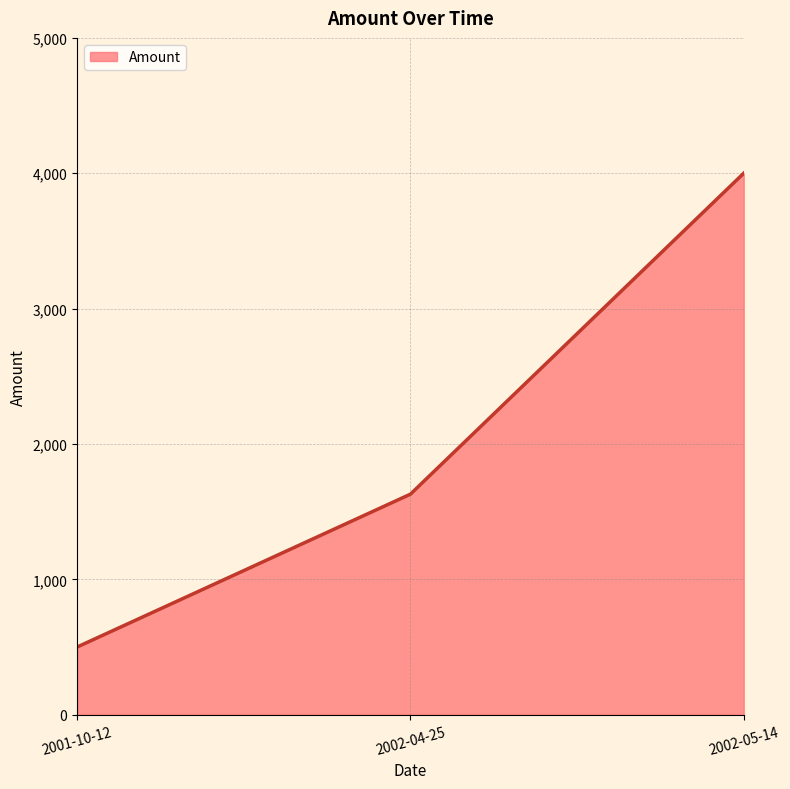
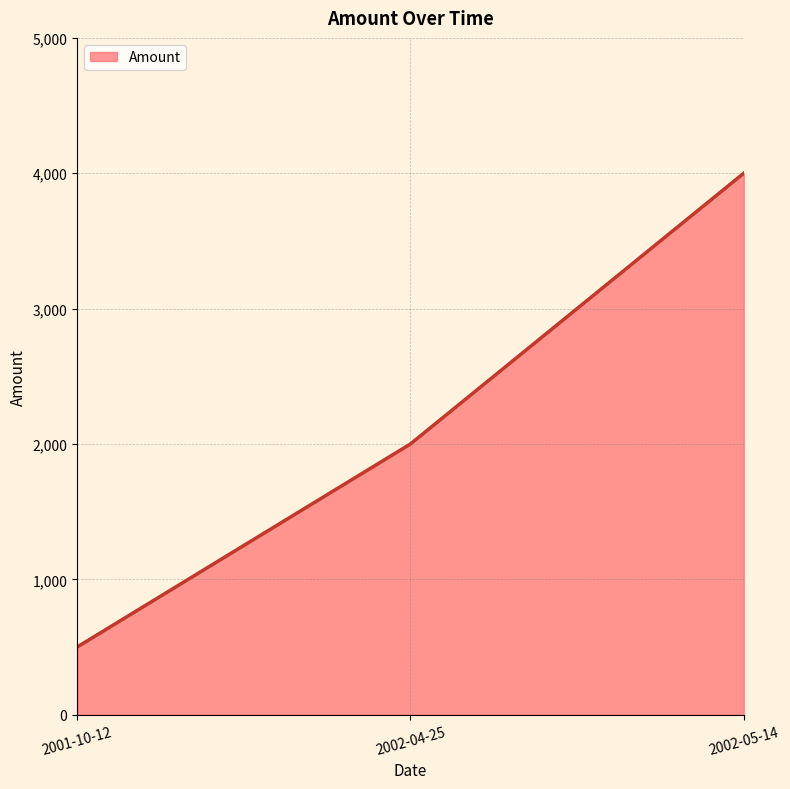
2002-04-25: 1,630 -> 2,000
